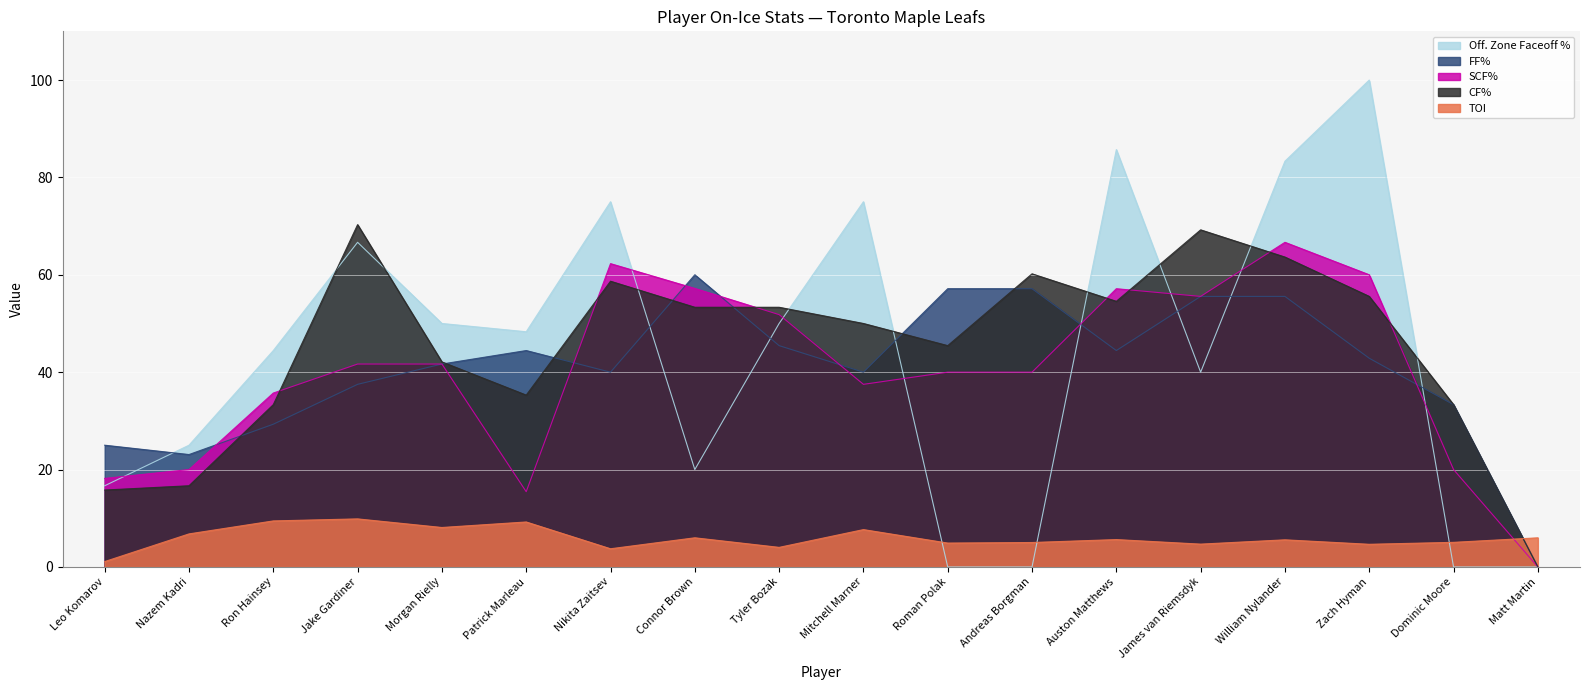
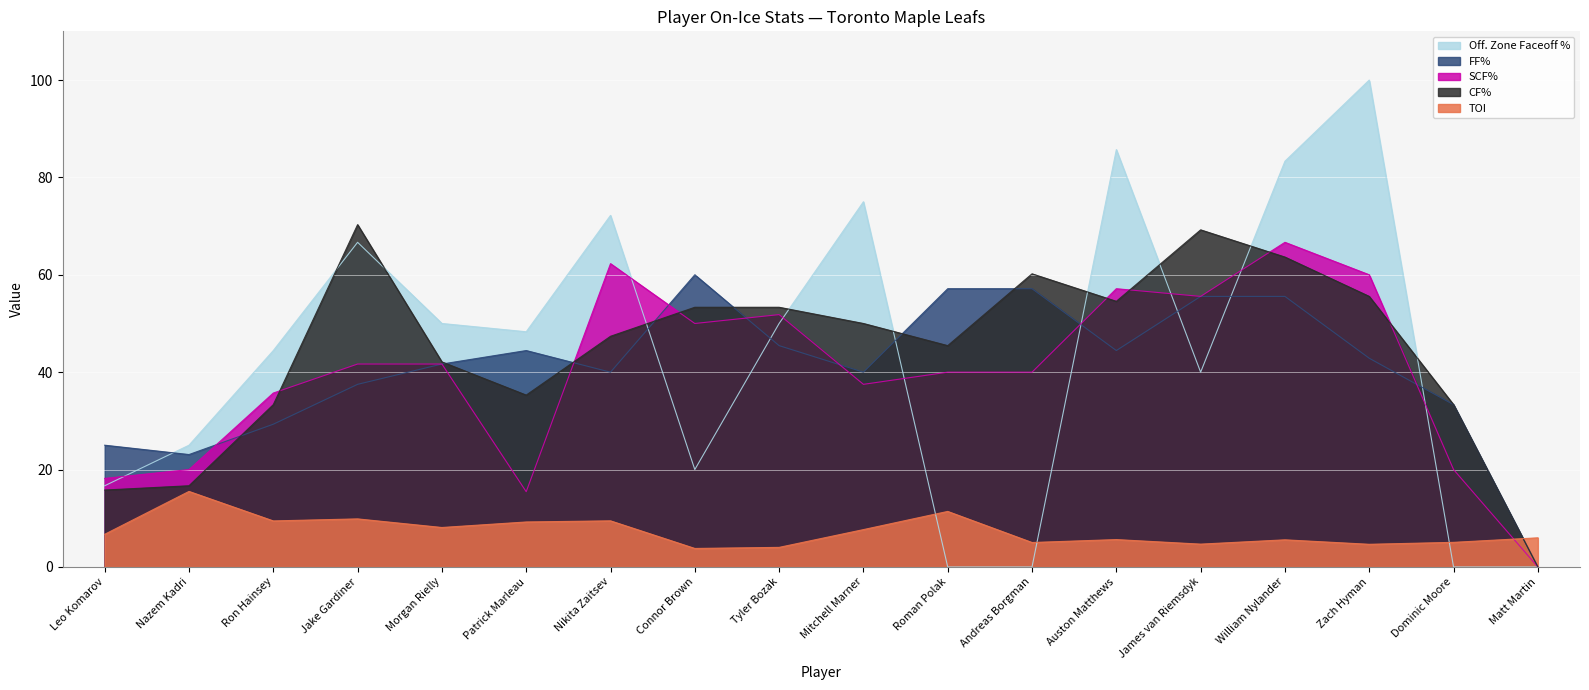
TOI, Leo Komarov: 1 -> 7
TOI, Nazem Kadri: 7 -> 16
Off. Zone Faceoff %, Nikita Zaitsev: 75 -> 72
CF%, Nikita Zaitsev: 59 -> 47
TOI, Nikita Zaitsev: 4 -> 9
SCF%, Connor Brown: 57 -> 50
TOI, Connor Brown: 6 -> 4
TOI, Roman Polak: 5 -> 11
